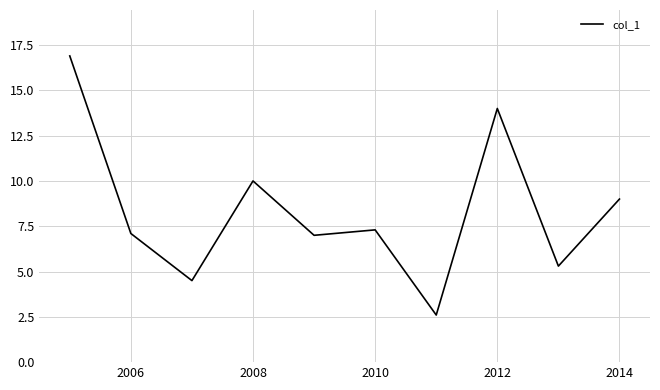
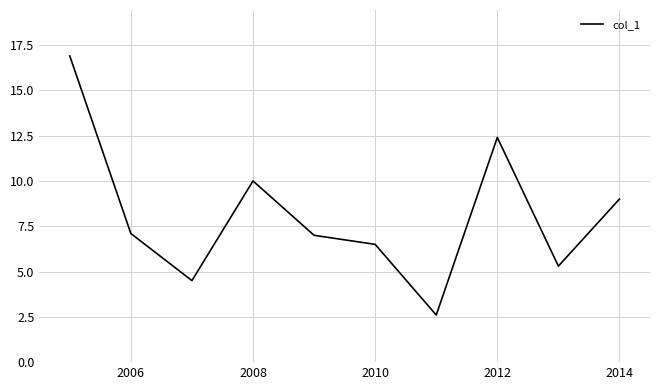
2010: 7.3 -> 6.5
2012: 14.0 -> 12.4
